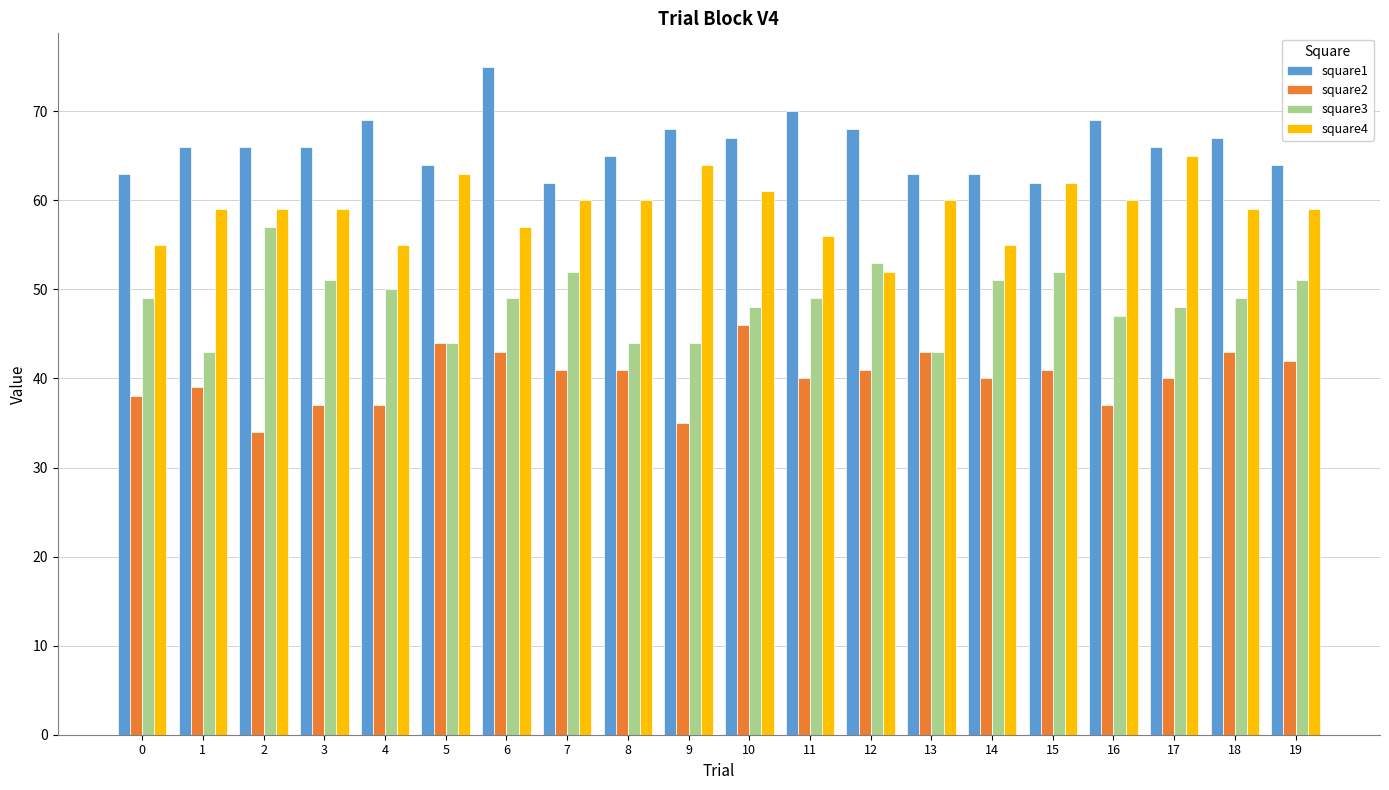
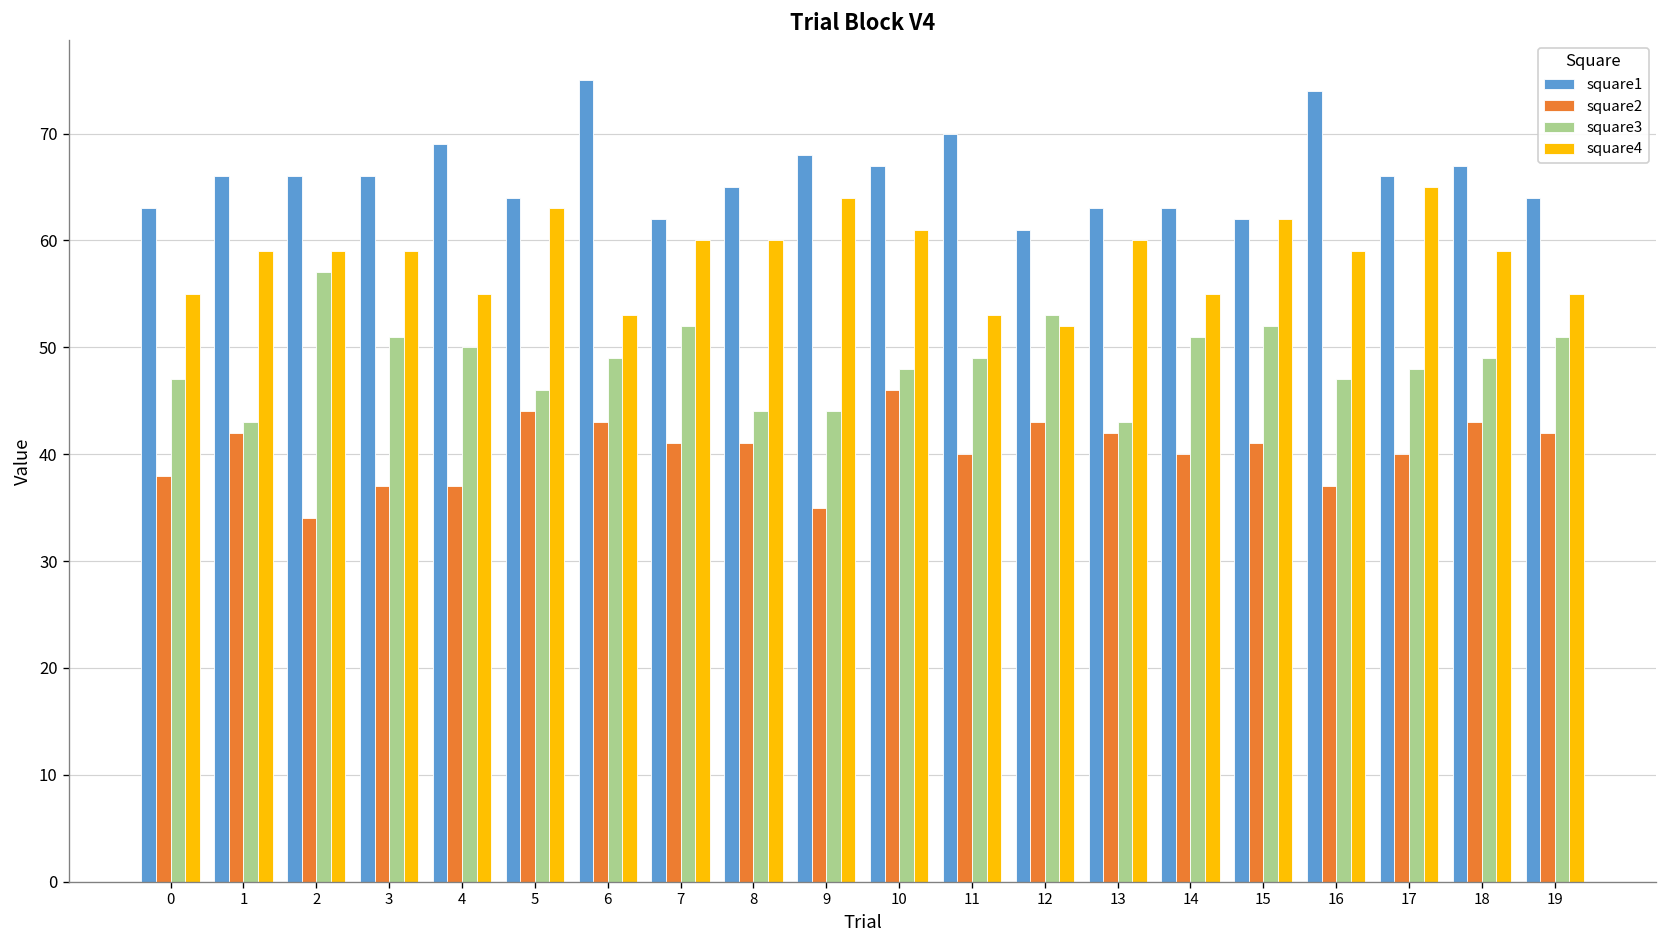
square3, 0: 49 -> 47
square2, 1: 39 -> 42
square3, 5: 44 -> 46
square4, 6: 57 -> 53
square4, 11: 56 -> 53
square1, 12: 68 -> 61
square2, 12: 41 -> 43
square2, 13: 43 -> 42
square1, 16: 69 -> 74
square4, 16: 60 -> 59
square4, 19: 59 -> 55
